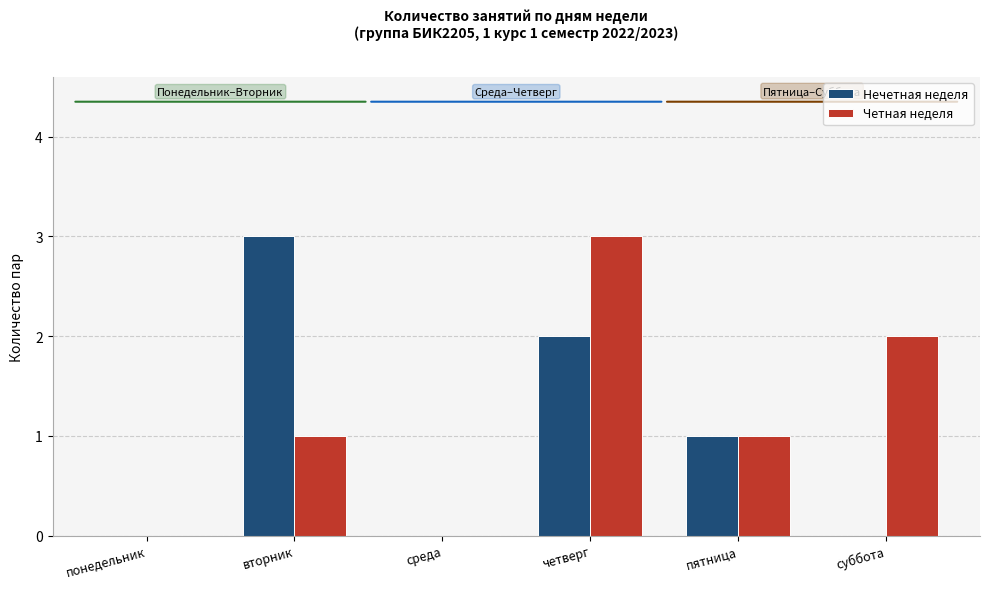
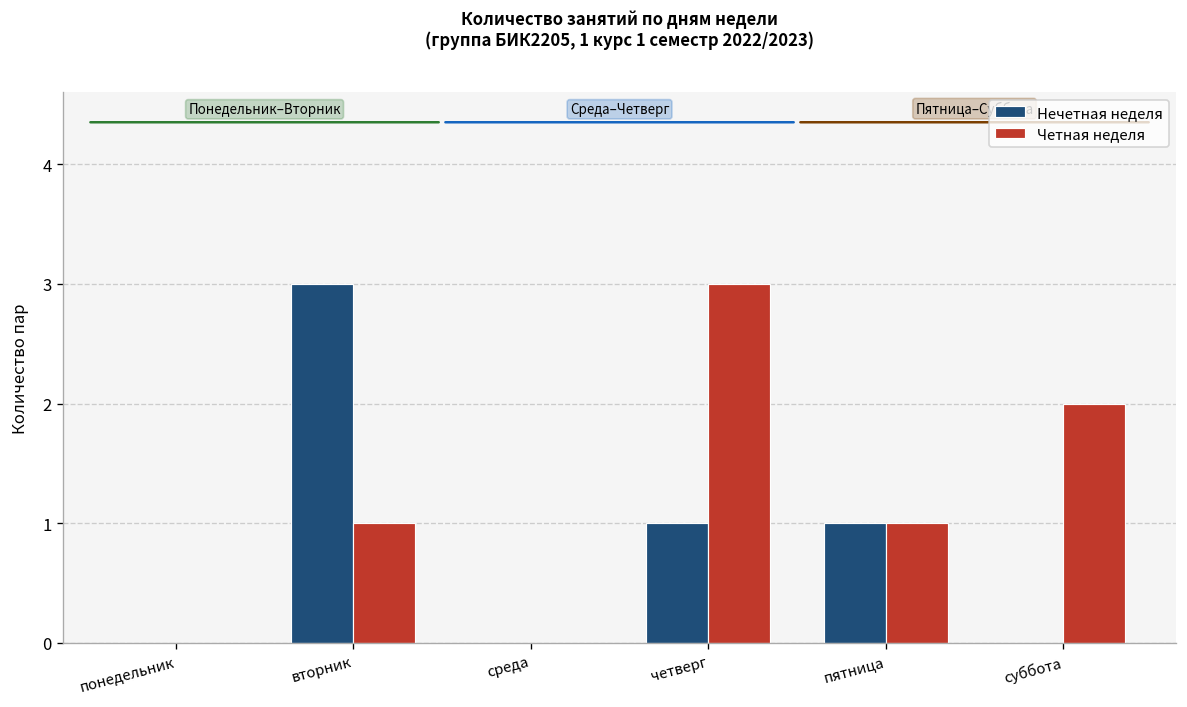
Нечетная неделя, четверг: 2 -> 1
